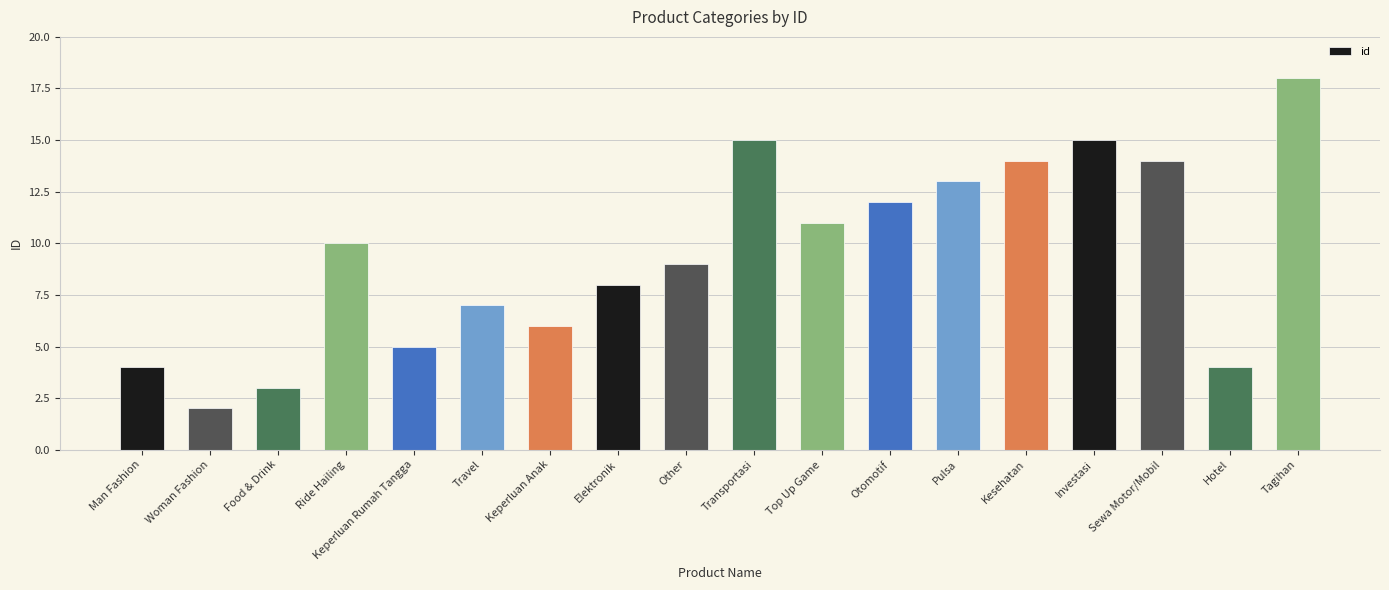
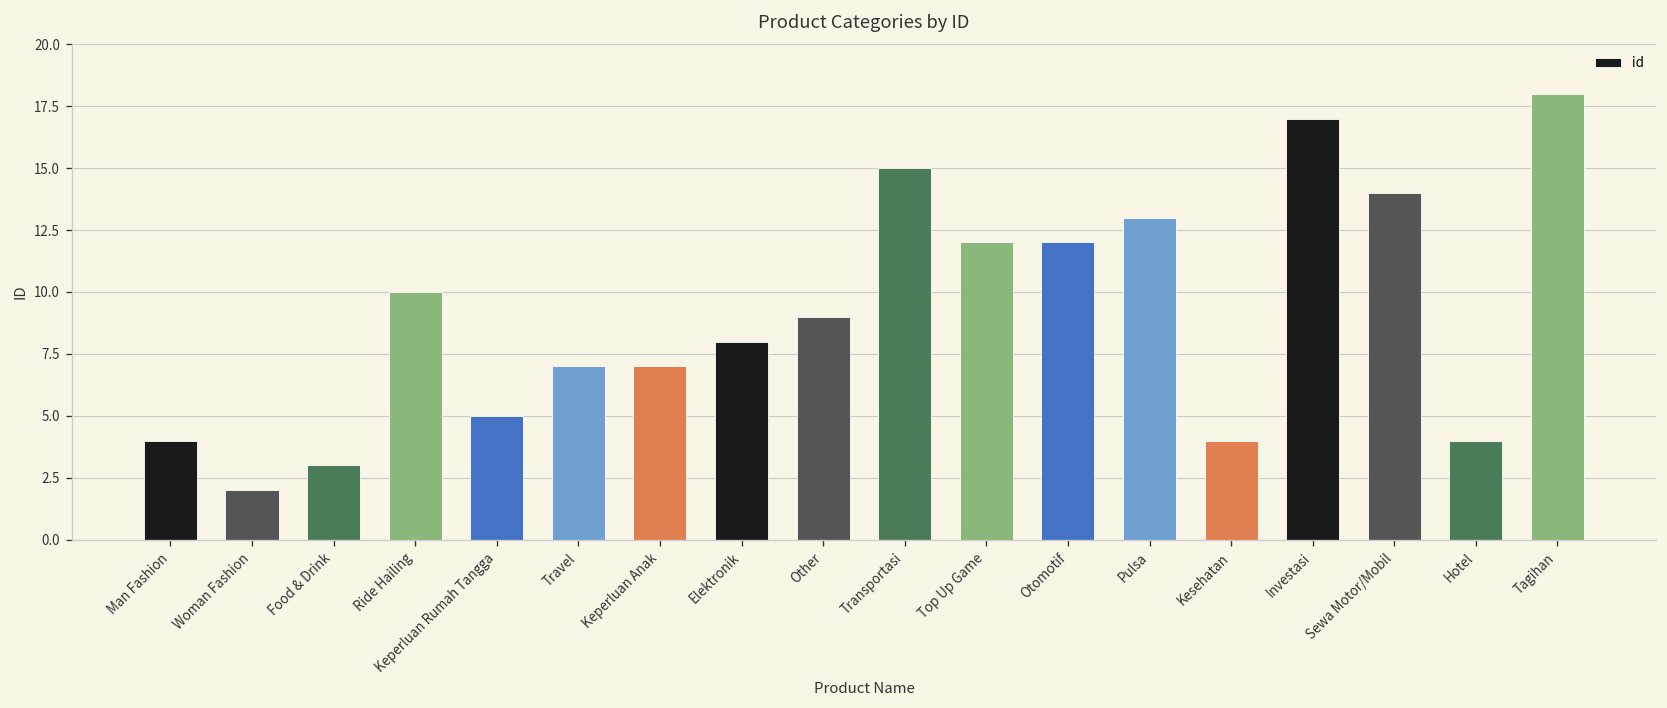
Keperluan Anak: 6 -> 7
Top Up Game: 11 -> 12
Kesehatan: 14 -> 4
Investasi: 15 -> 17
